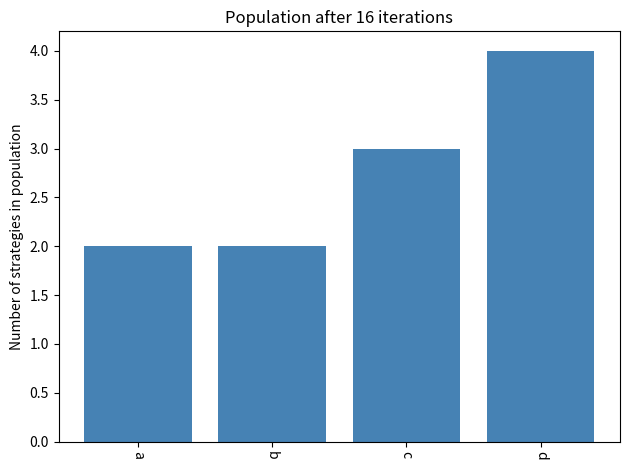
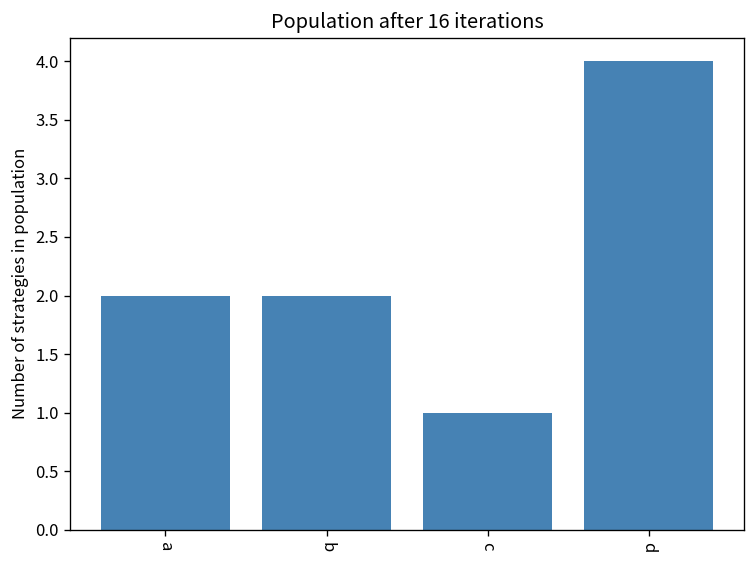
c: 3 -> 1
